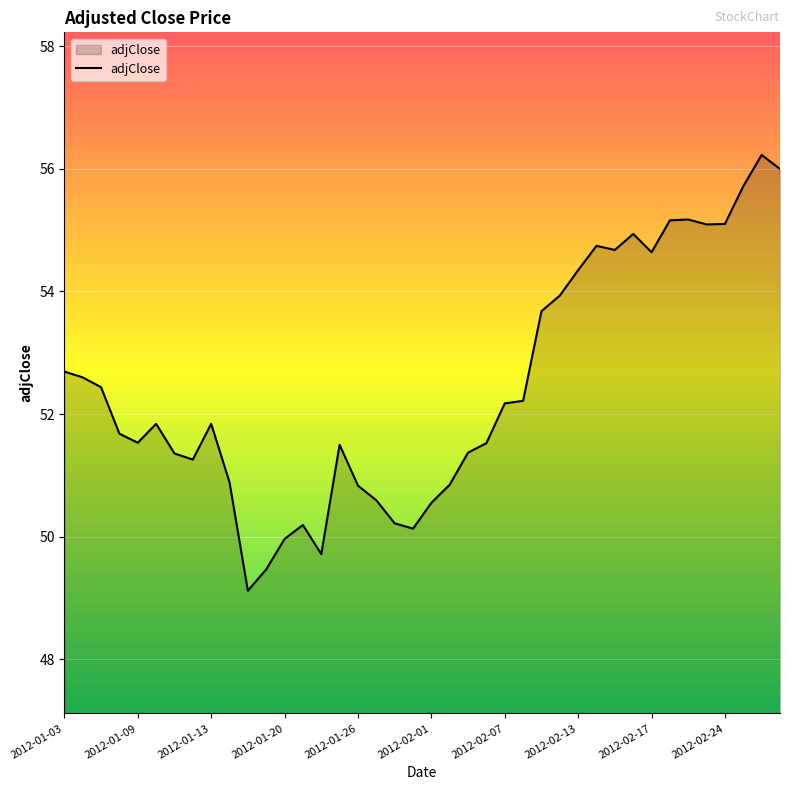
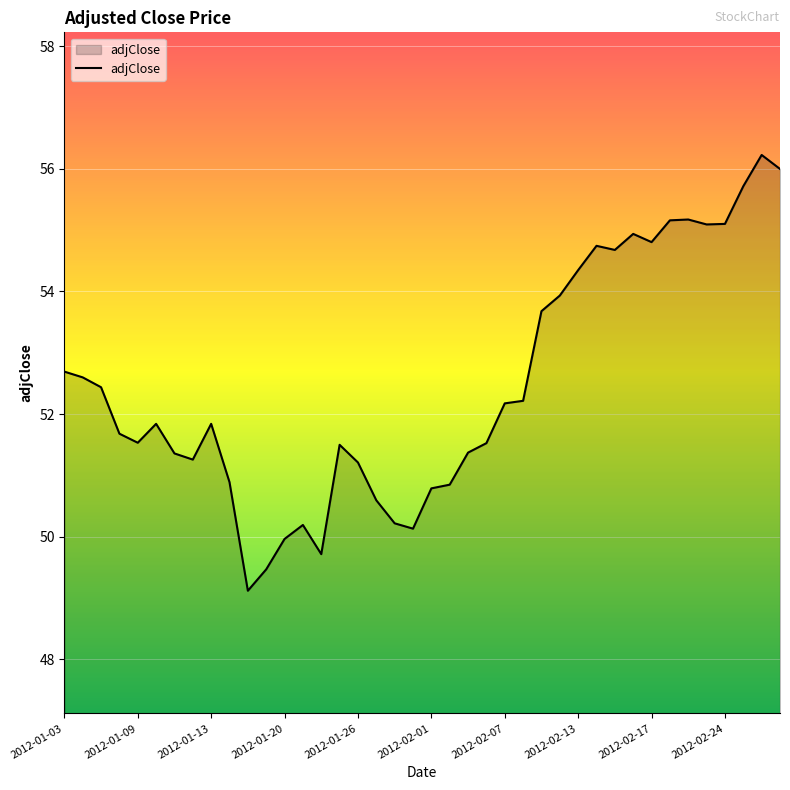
2012-01-26: 50.8 -> 51.2
2012-02-01: 50.6 -> 50.8
2012-02-17: 54.6 -> 54.8
